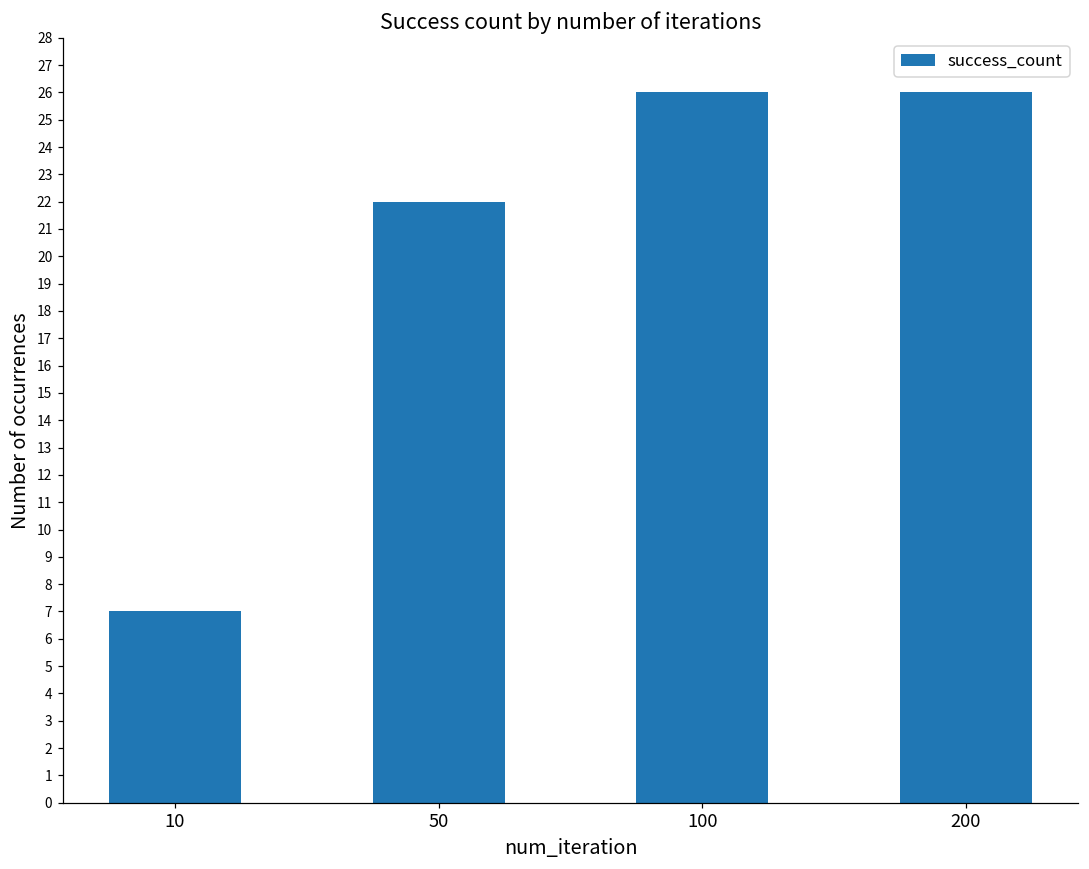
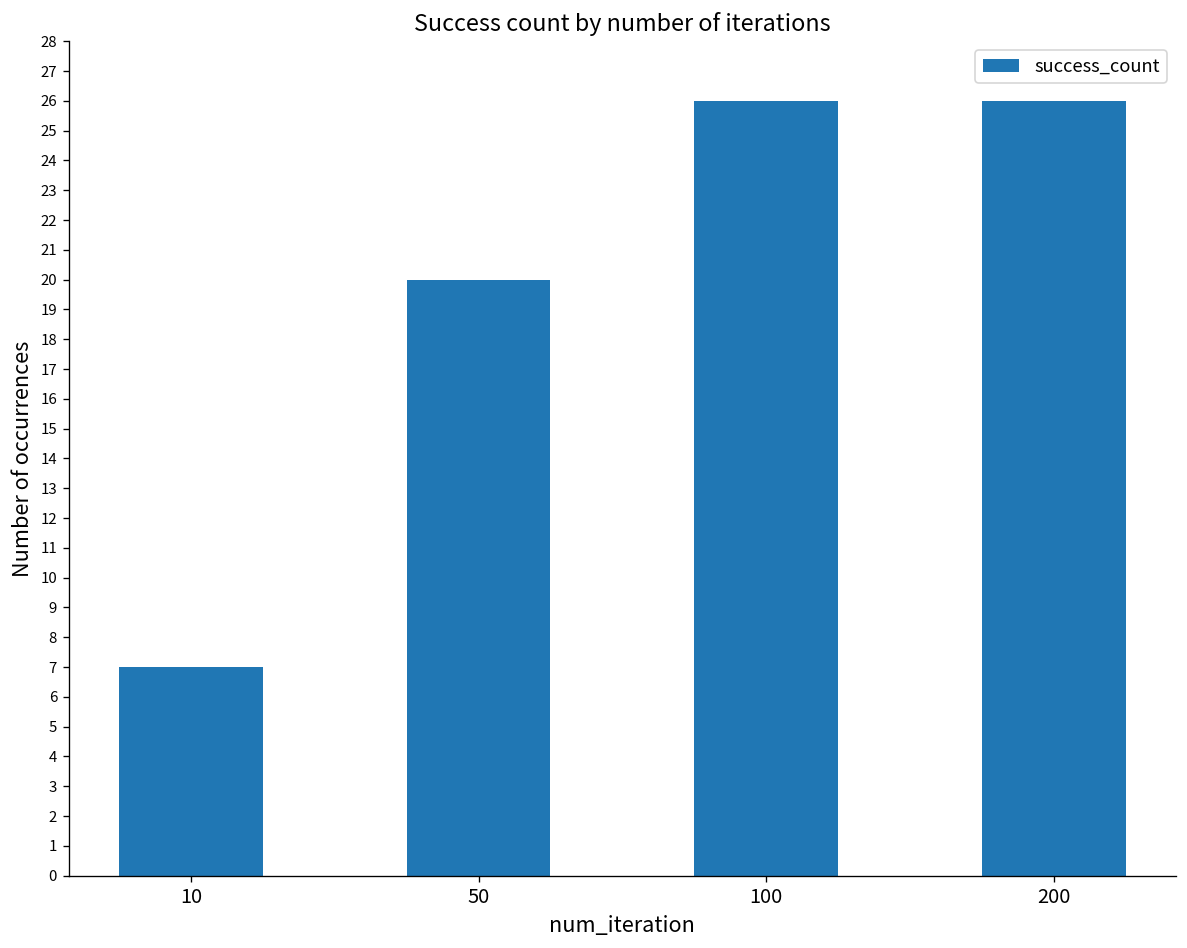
50: 22 -> 20
